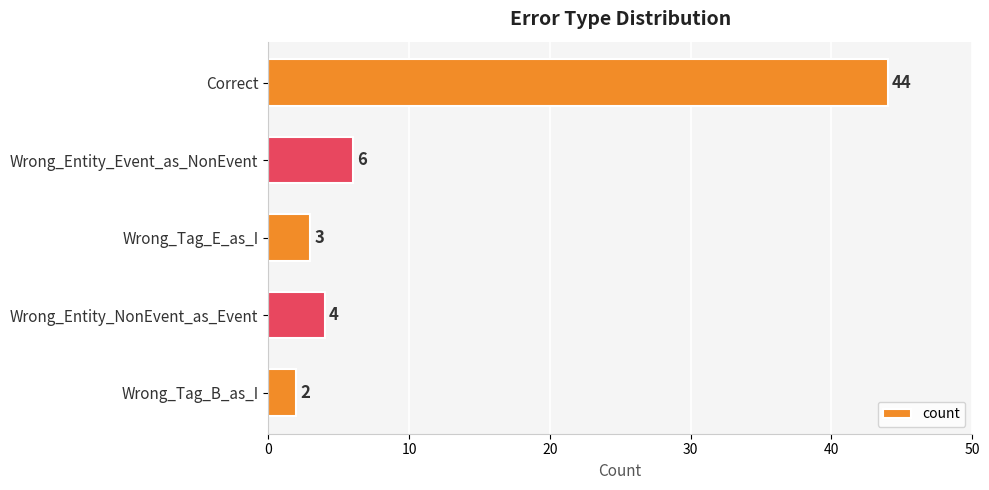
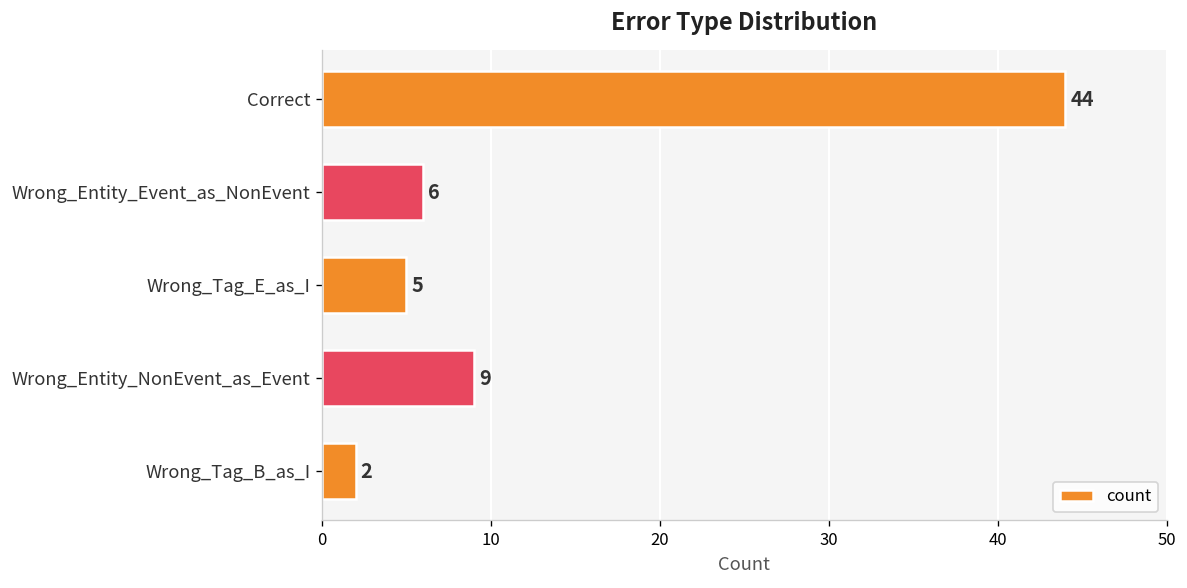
Wrong_Tag_E_as_I: 3 -> 5
Wrong_Entity_NonEvent_as_Event: 4 -> 9
